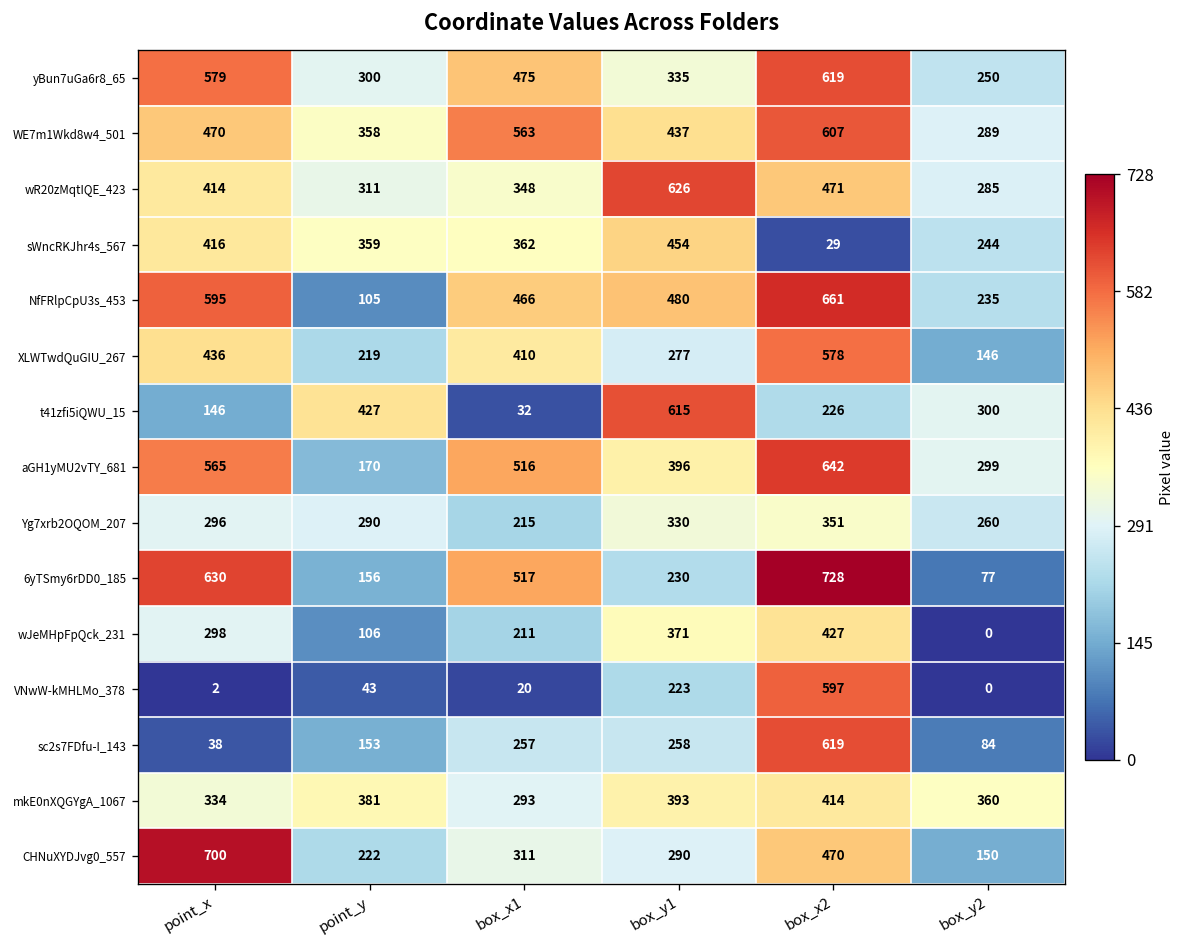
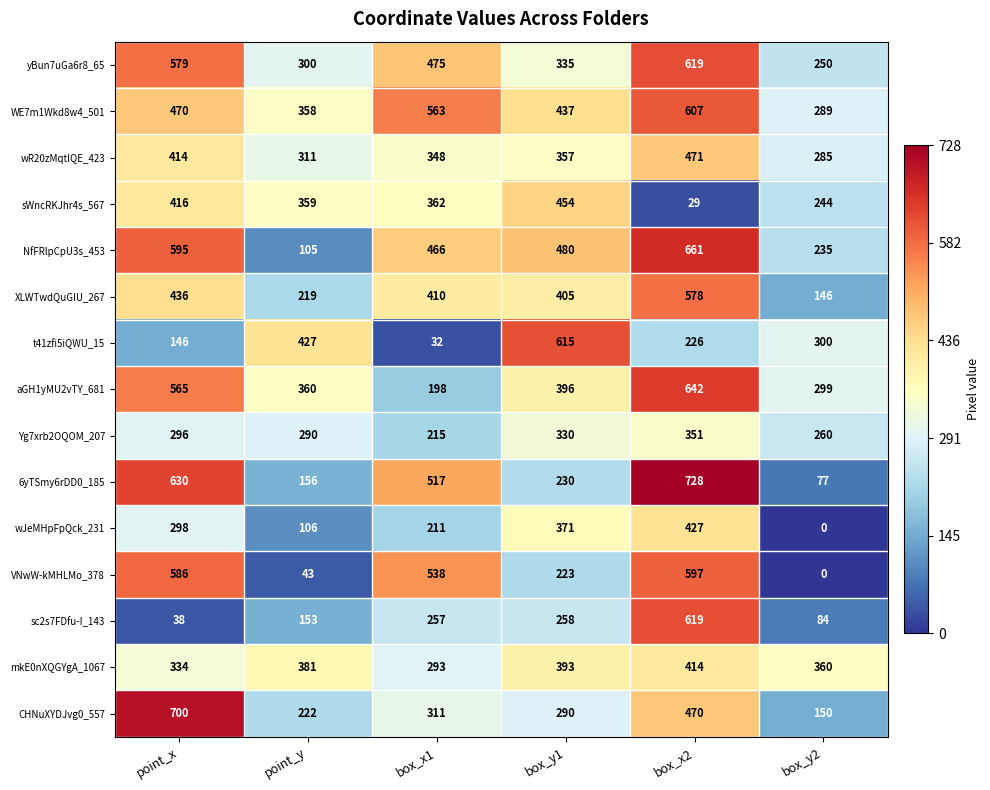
wR20zMqtIQE_423, box_y1: 626 -> 357
XLWTwdQuGIU_267, box_y1: 277 -> 405
aGH1yMU2vTY_681, point_y: 170 -> 360
aGH1yMU2vTY_681, box_x1: 516 -> 198
VNwW-kMHLMo_378, point_x: 2 -> 586
VNwW-kMHLMo_378, box_x1: 20 -> 538
